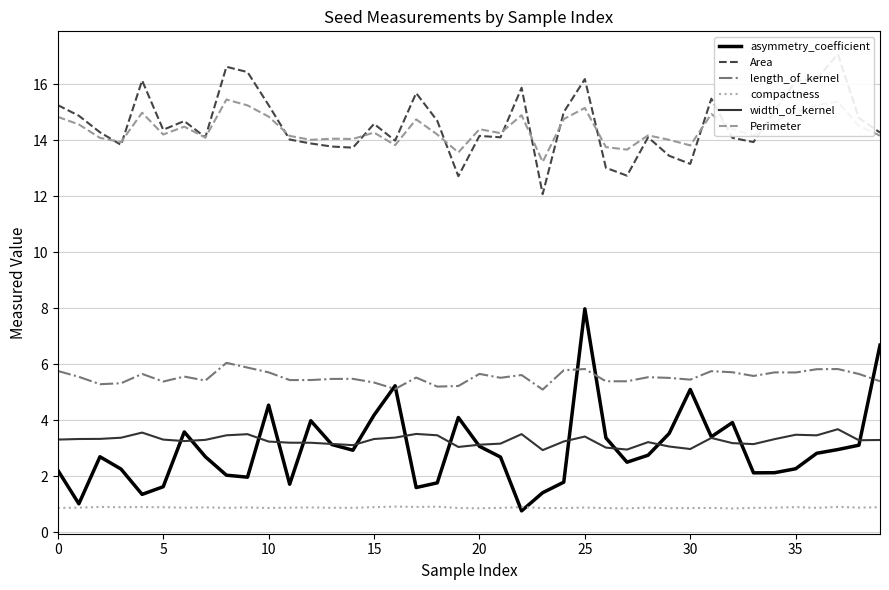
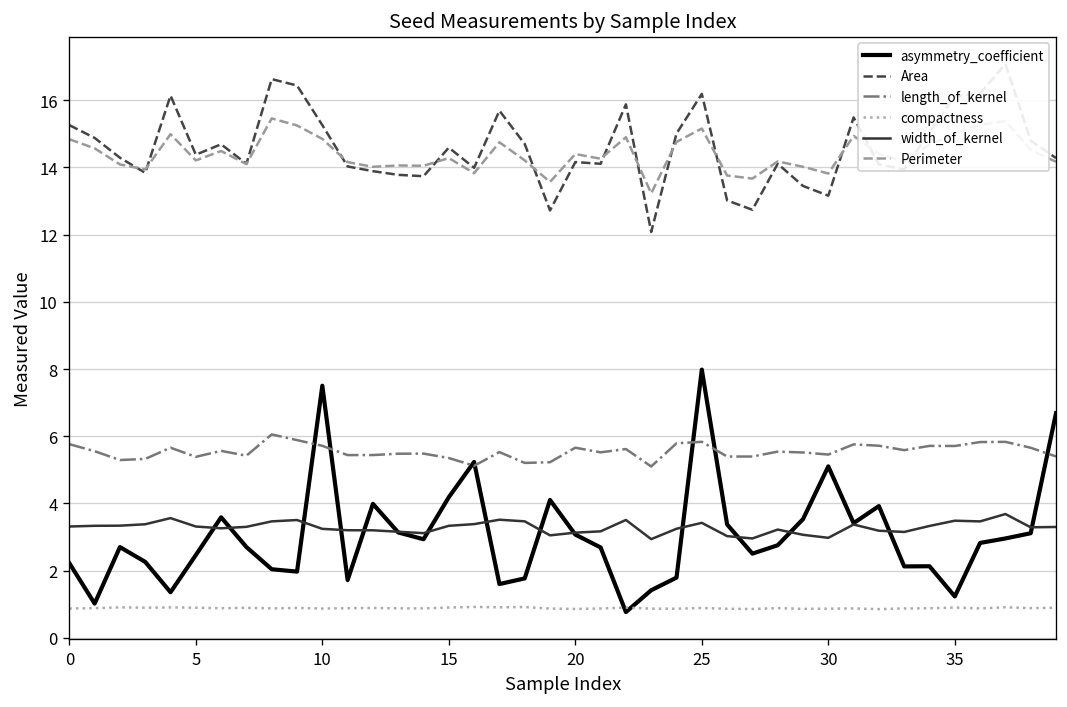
asymmetry_coefficient, 5: 1.6 -> 2.5
asymmetry_coefficient, 10: 4.5 -> 7.5
asymmetry_coefficient, 35: 2.3 -> 1.2
